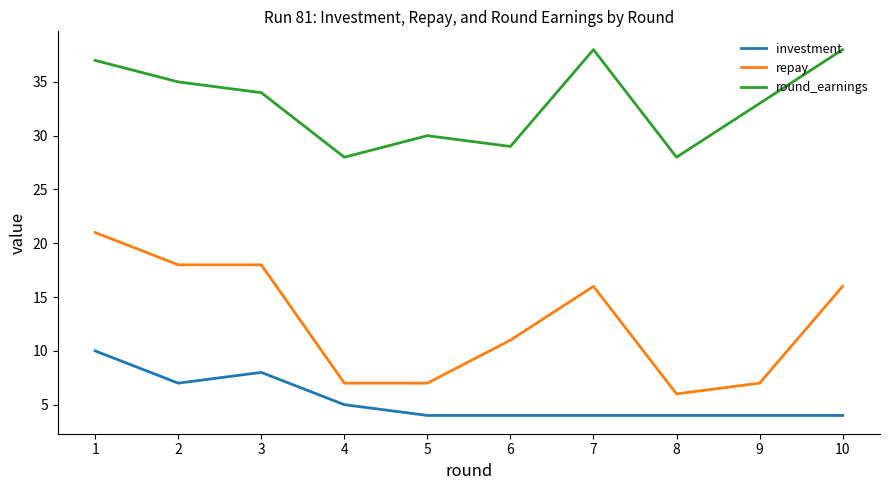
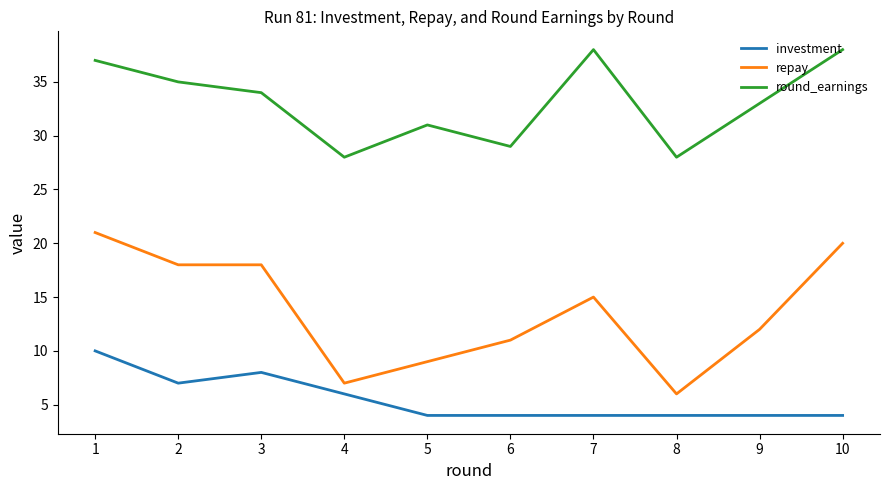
investment, 4: 5 -> 6
repay, 5: 7.0 -> 9.0
round_earnings, 5: 30.0 -> 31.0
repay, 7: 16.0 -> 15.0
repay, 9: 7.0 -> 12.0
repay, 10: 16.0 -> 20.0
